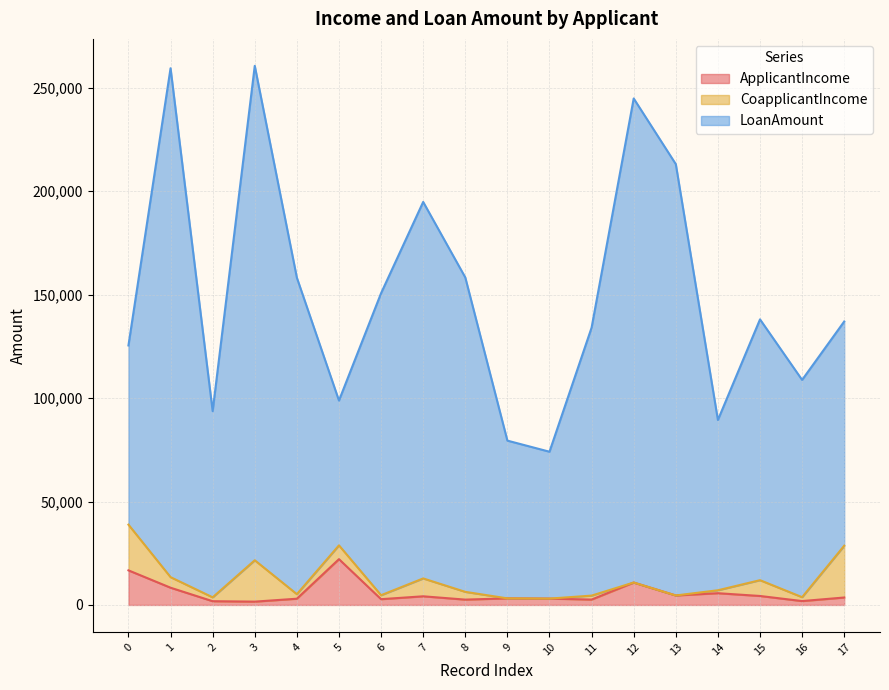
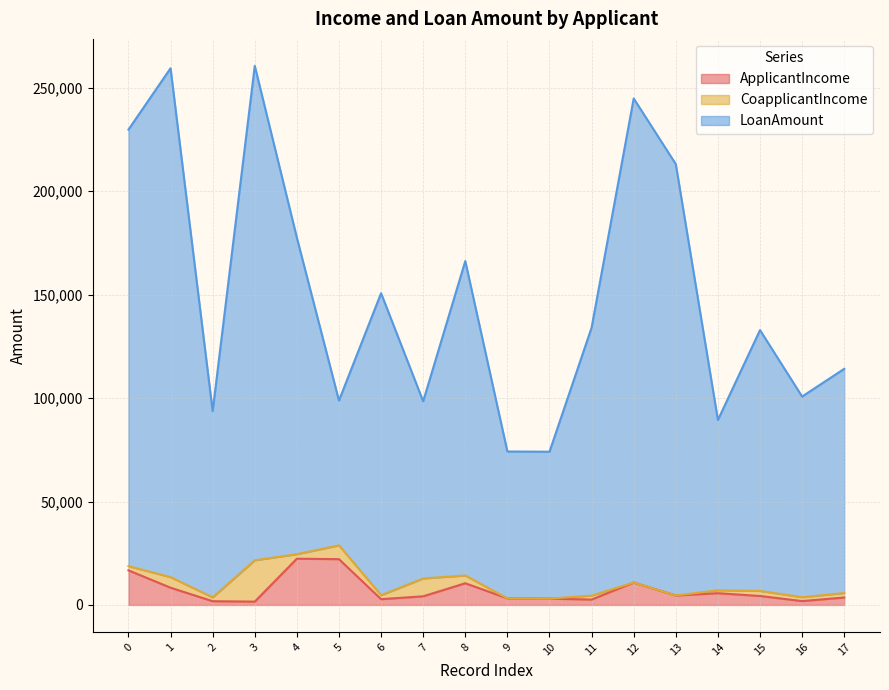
CoapplicantIncome, 0: 22,000 -> 2,000
LoanAmount, 0: 87,000 -> 211,000
ApplicantIncome, 4: 3,000 -> 22,000
LoanAmount, 7: 182,000 -> 86,000
ApplicantIncome, 8: 3,000 -> 10,000
LoanAmount, 9: 76,000 -> 71,000
CoapplicantIncome, 15: 8,000 -> 2,000
LoanAmount, 16: 105,000 -> 97,000
CoapplicantIncome, 17: 25,000 -> 2,000
